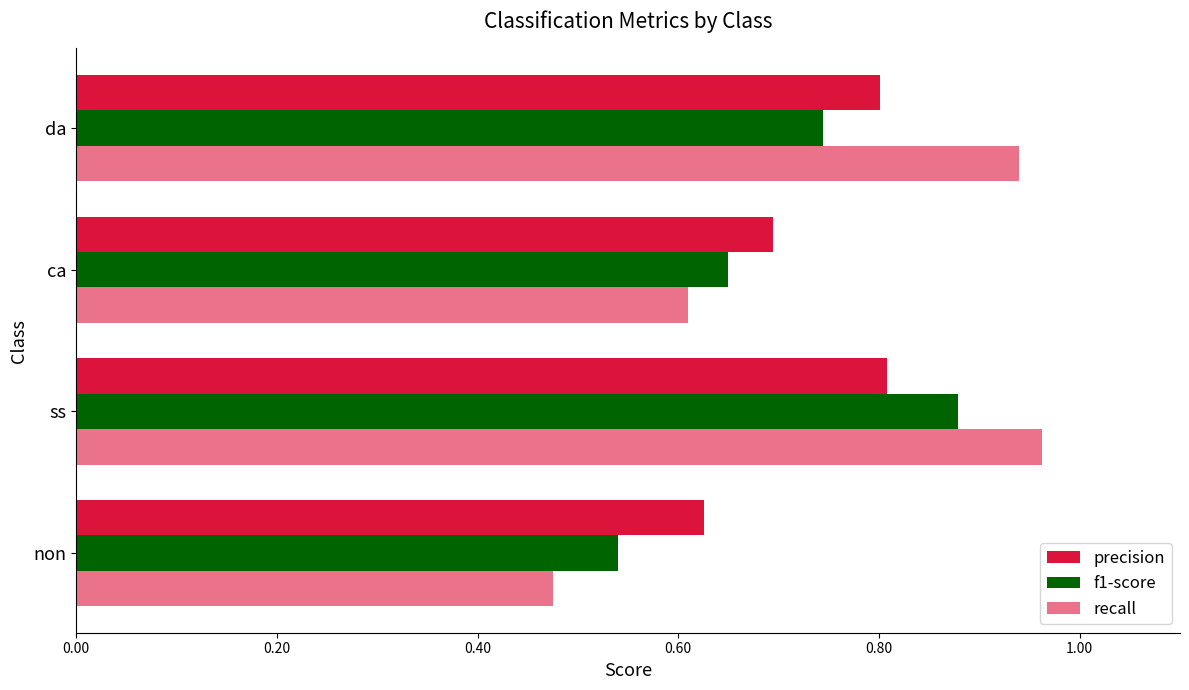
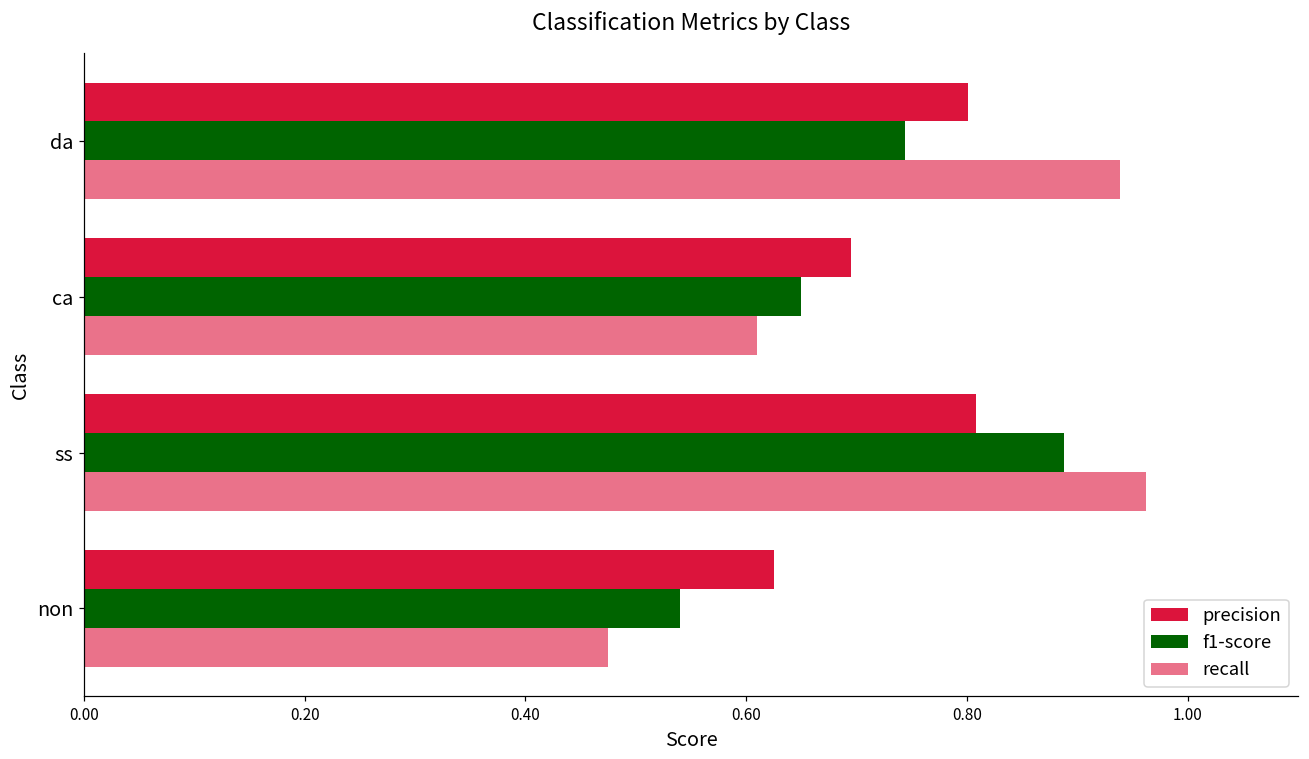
f1-score, ss: 0.879 -> 0.888
